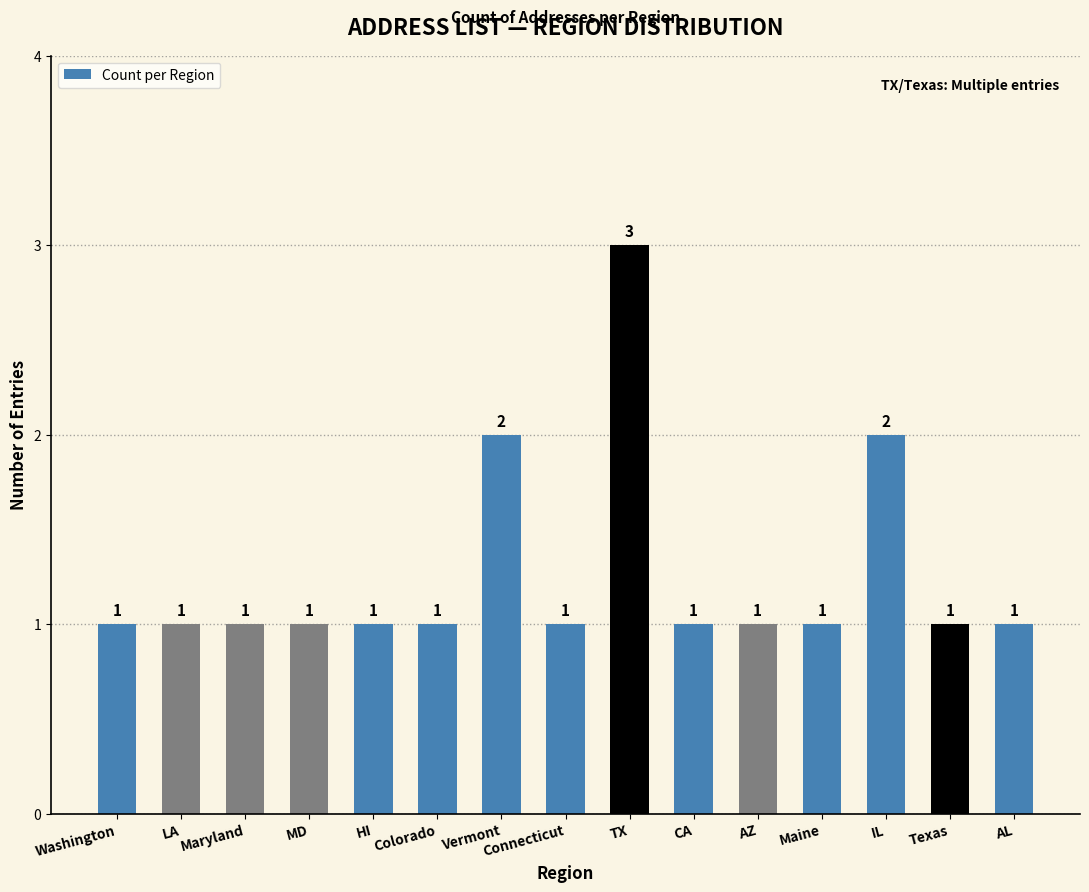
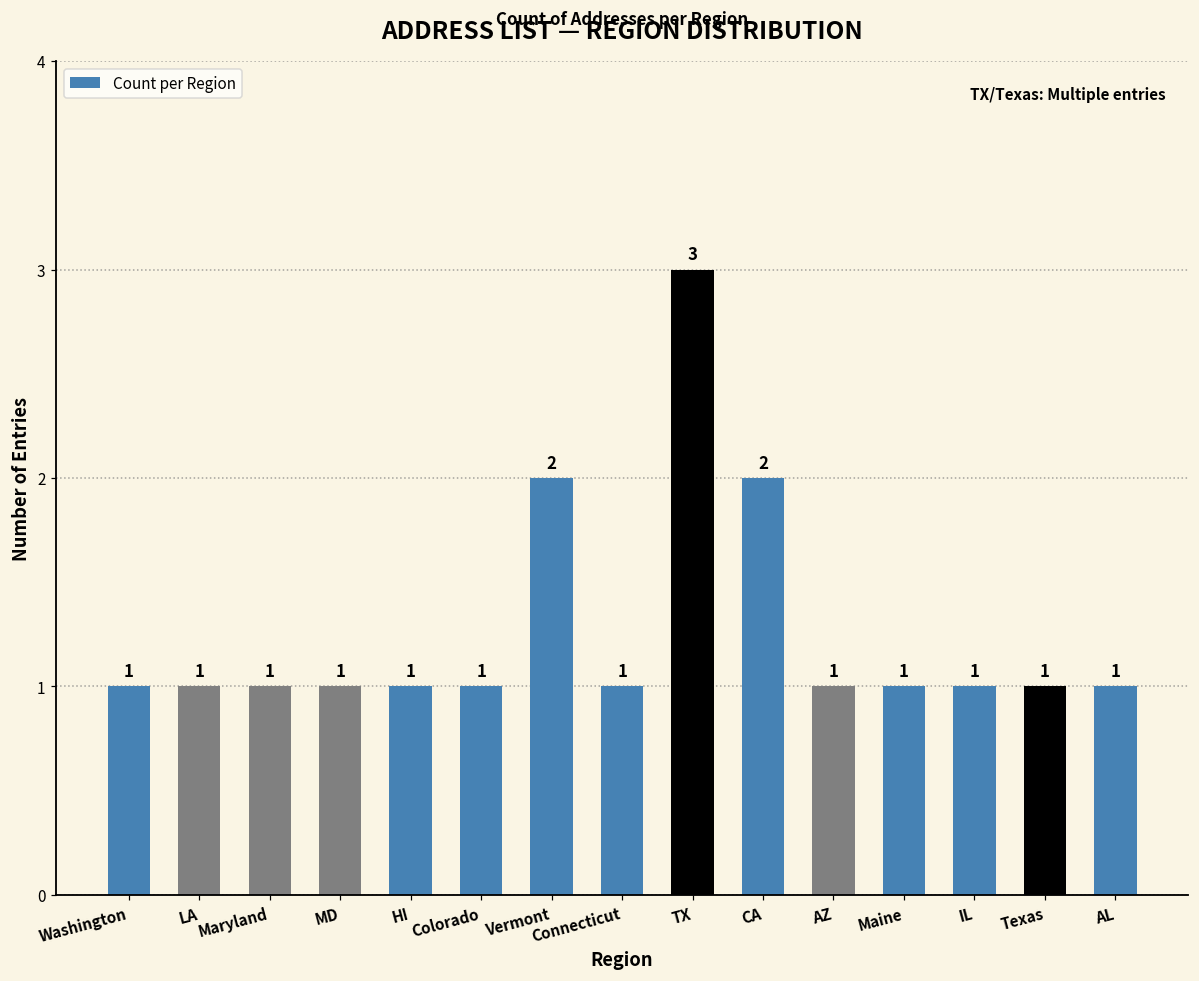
CA: 1 -> 2
IL: 2 -> 1
